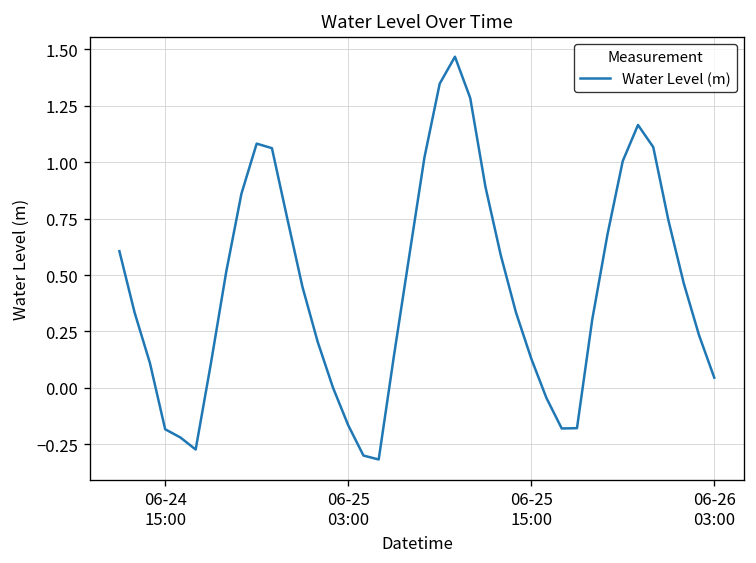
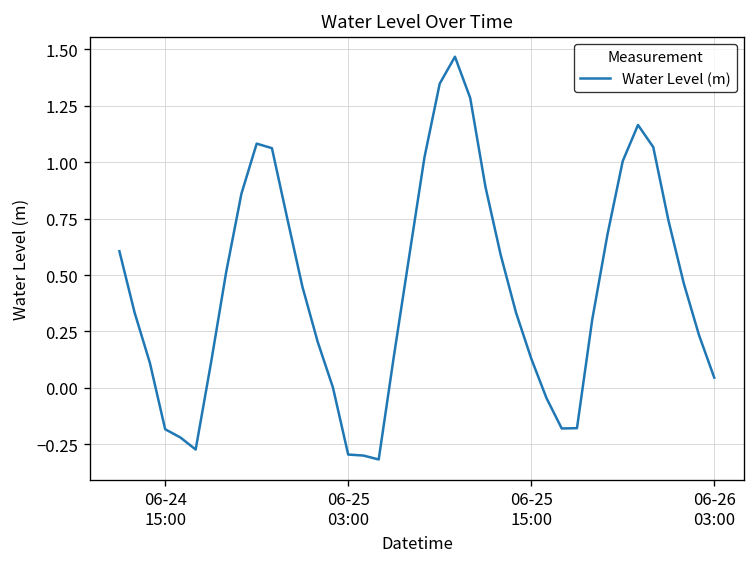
06-25 03:00: -0.16 -> -0.29
